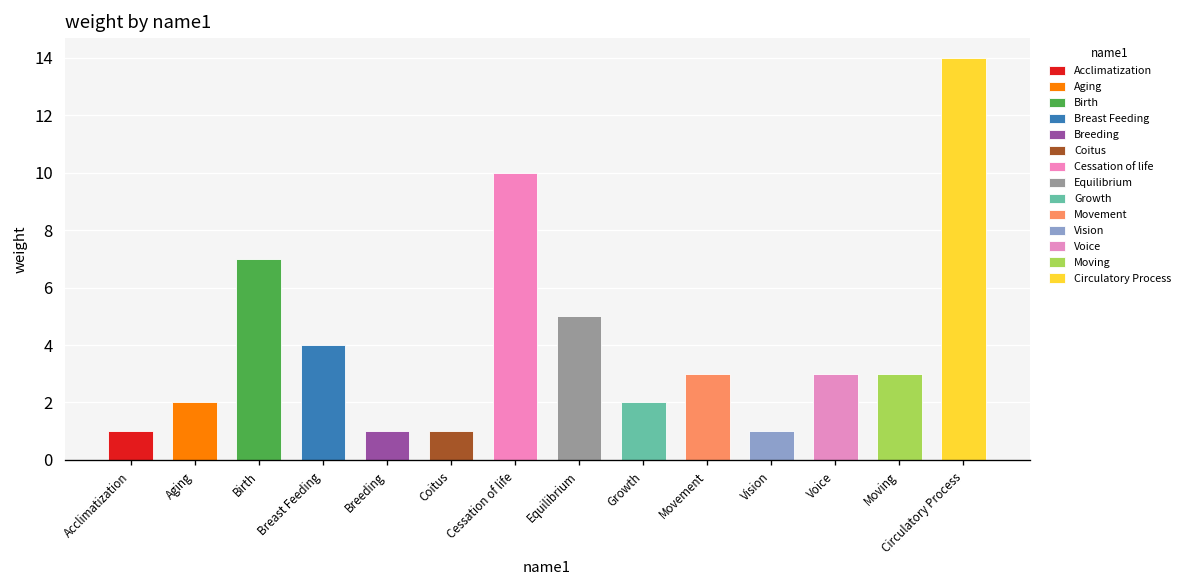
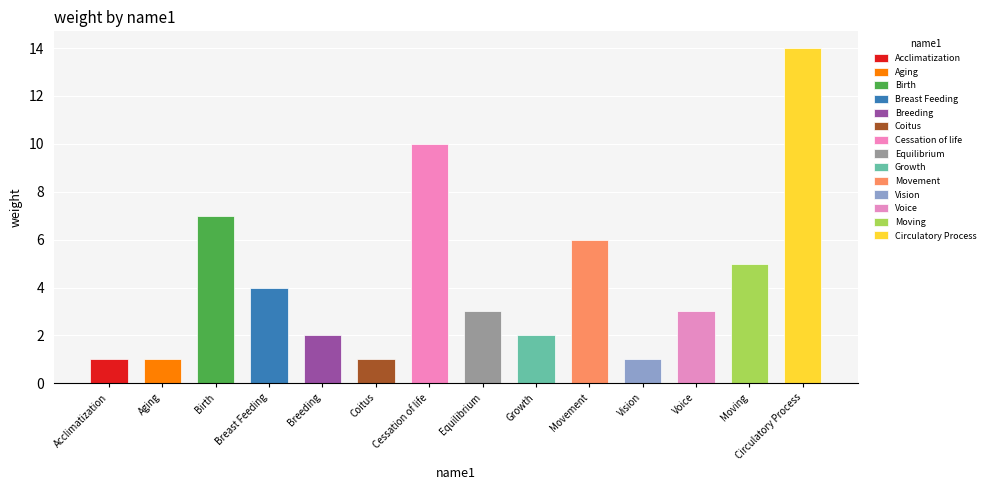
Aging: 2 -> 1
Breeding: 1 -> 2
Equilibrium: 5 -> 3
Movement: 3 -> 6
Moving: 3 -> 5
